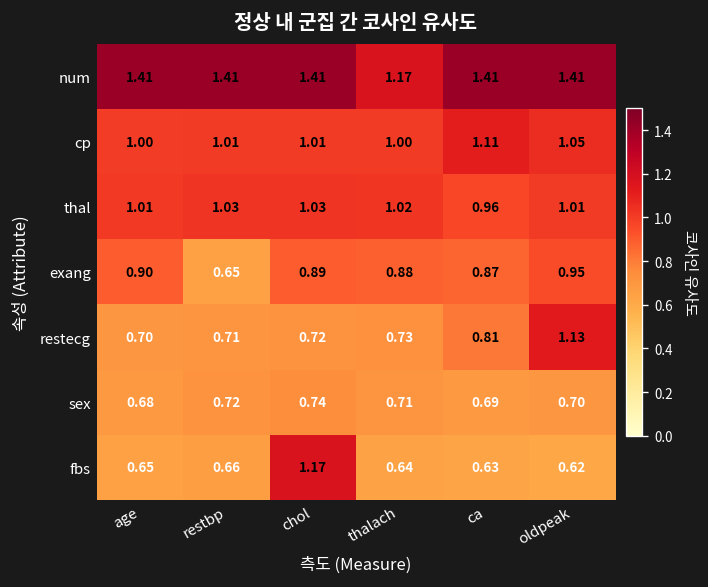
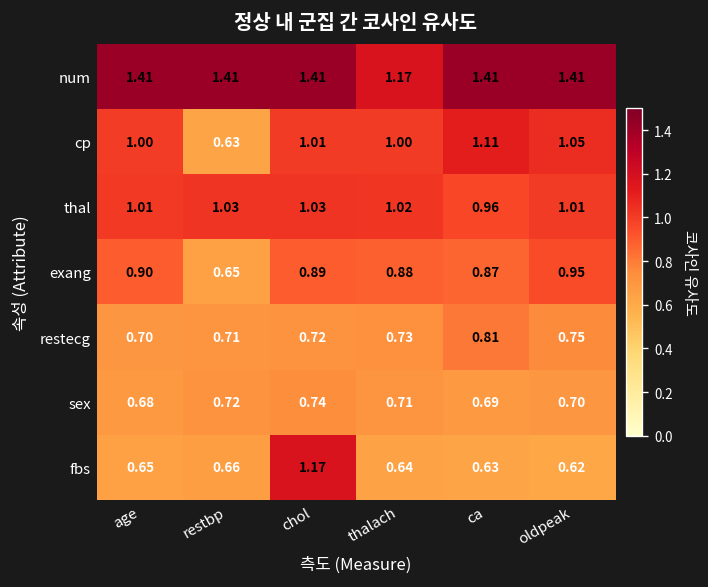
cp, restbp: 1.01 -> 0.63
restecg, oldpeak: 1.13 -> 0.75
